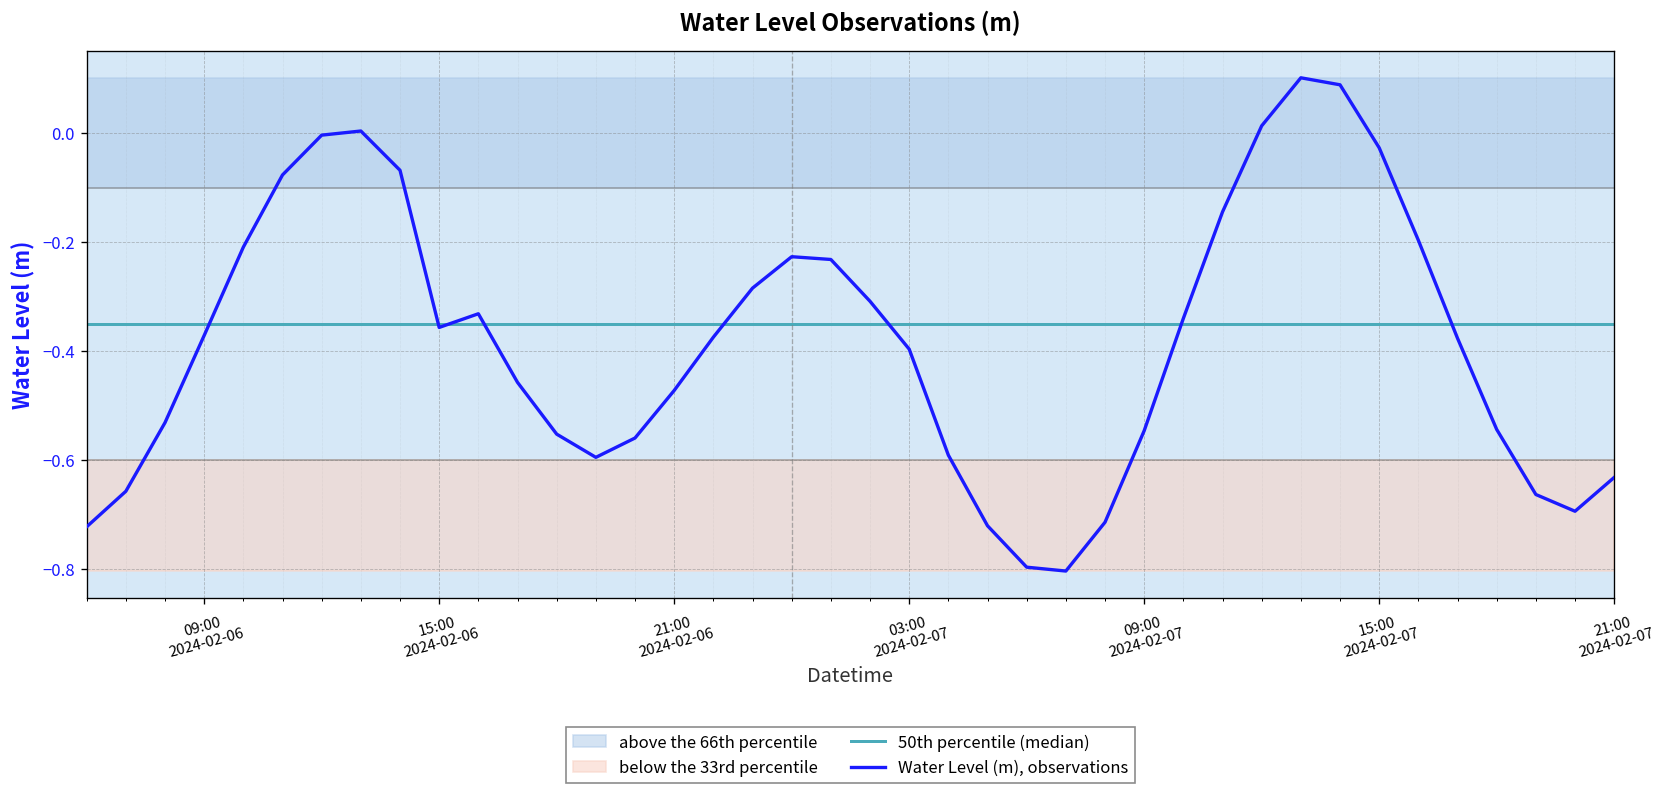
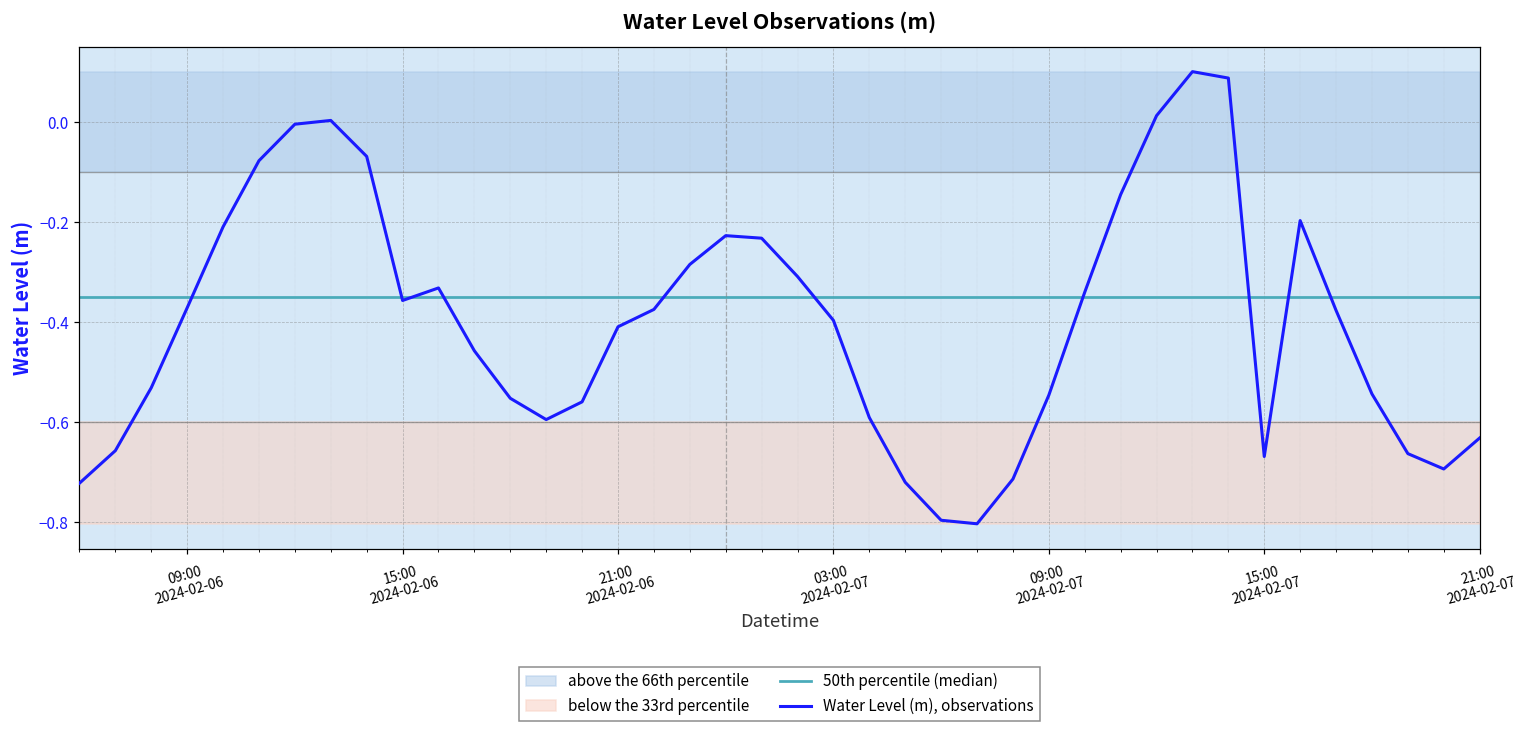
Water Level (m), observations, 21:00 2024-02-06: -0.47 -> -0.41
Water Level (m), observations, 15:00 2024-02-07: -0.03 -> -0.67
